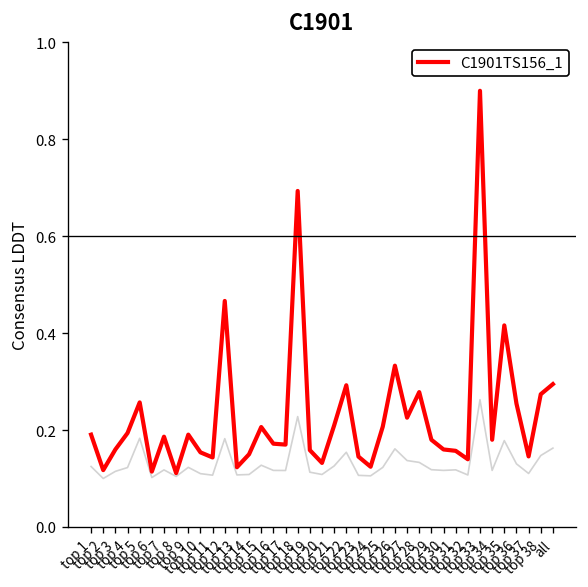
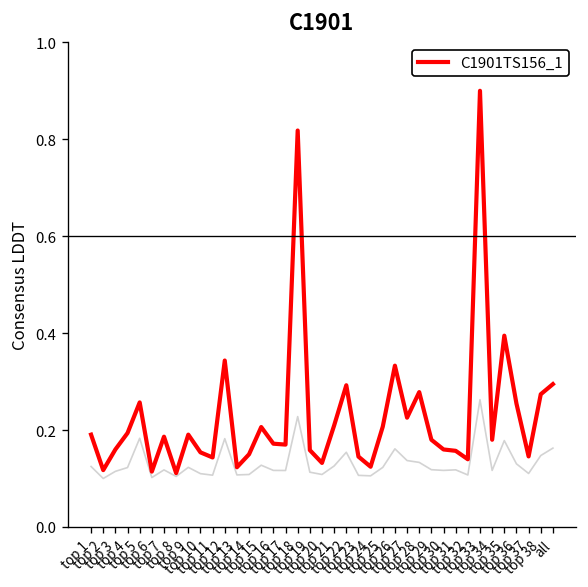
C1901TS156_1, top 12: 0.47 -> 0.34
C1901TS156_1, top 18: 0.69 -> 0.82
C1901TS156_1, top 35: 0.42 -> 0.39
